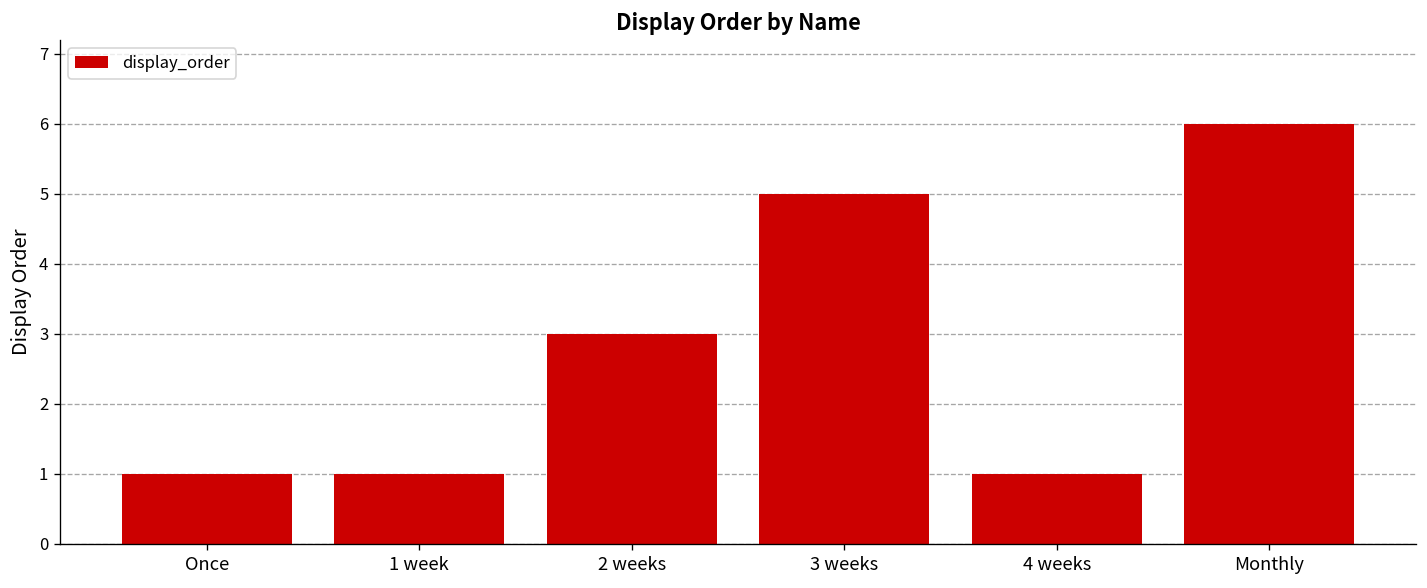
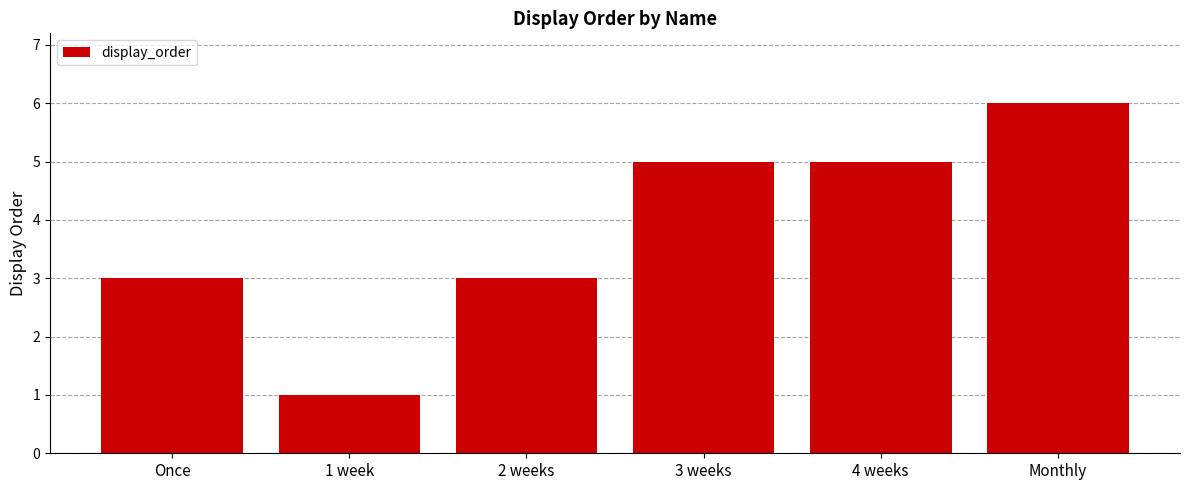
Once: 1 -> 3
4 weeks: 1 -> 5
